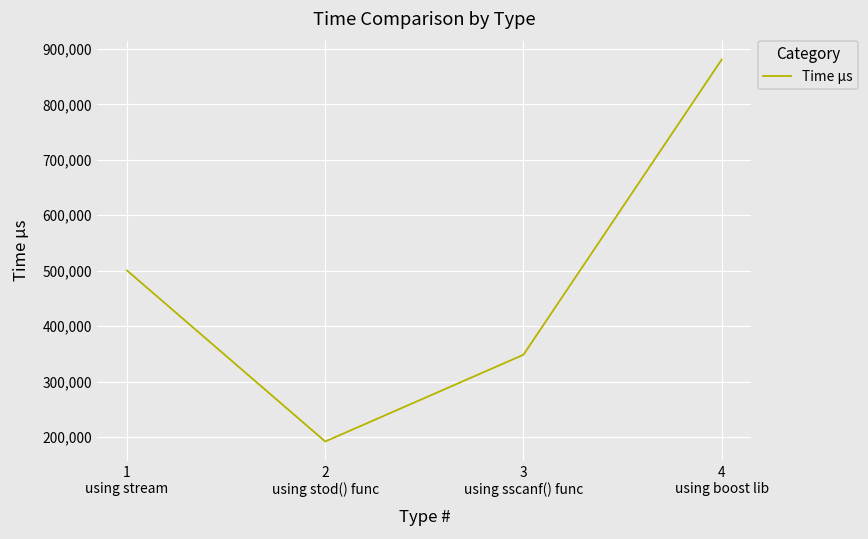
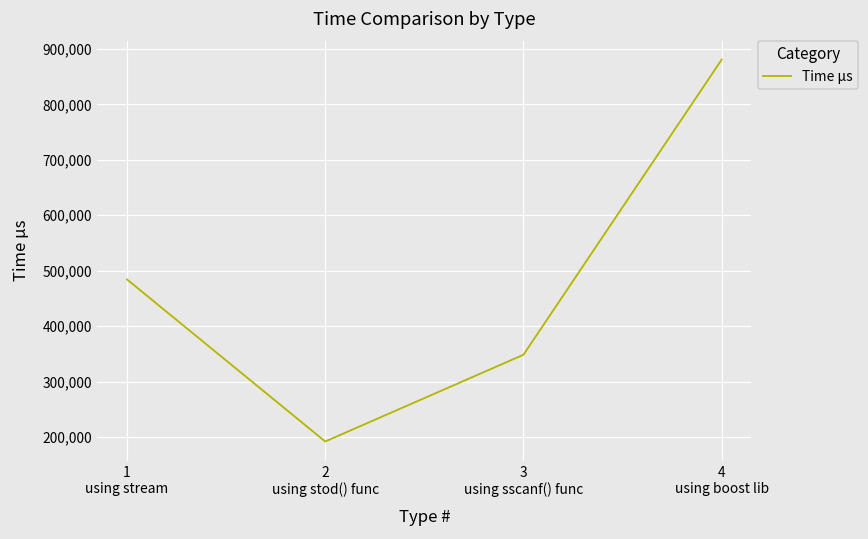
1 using stream: 500,000 -> 480,000
